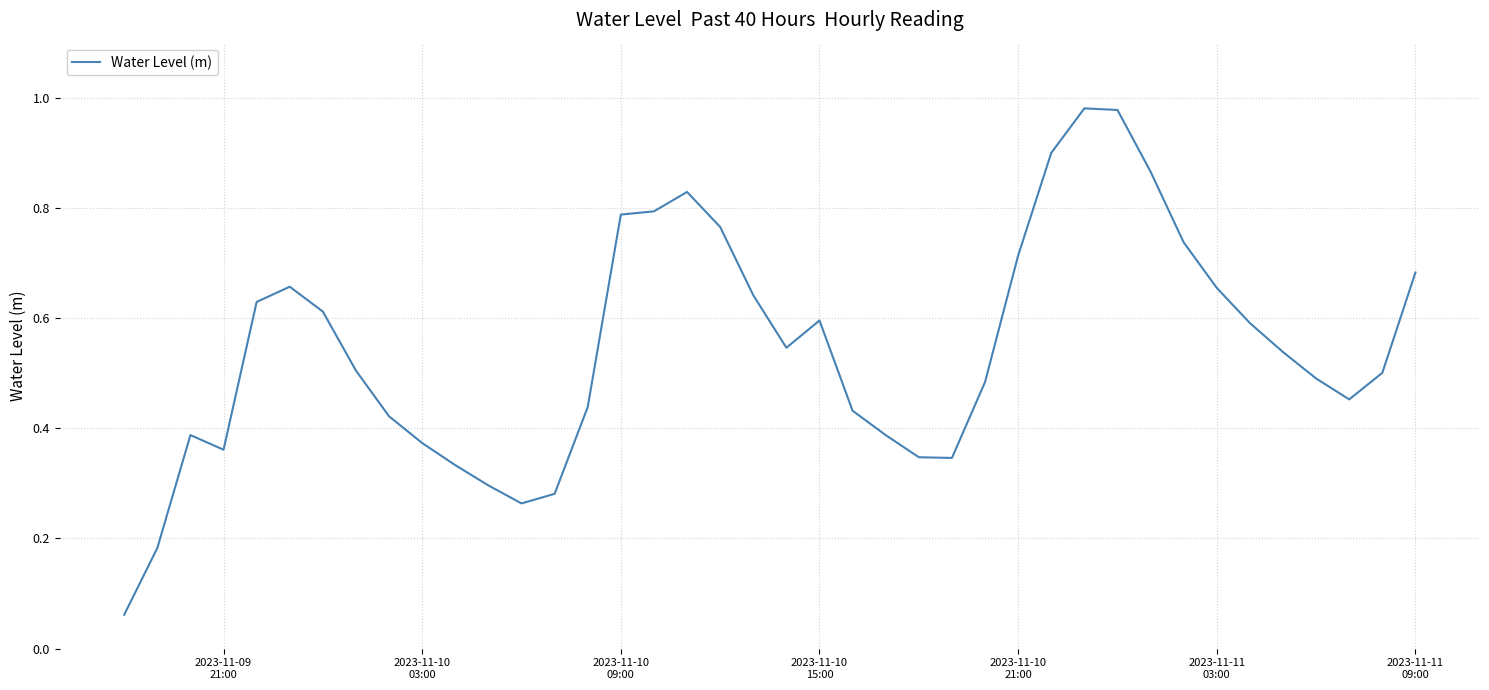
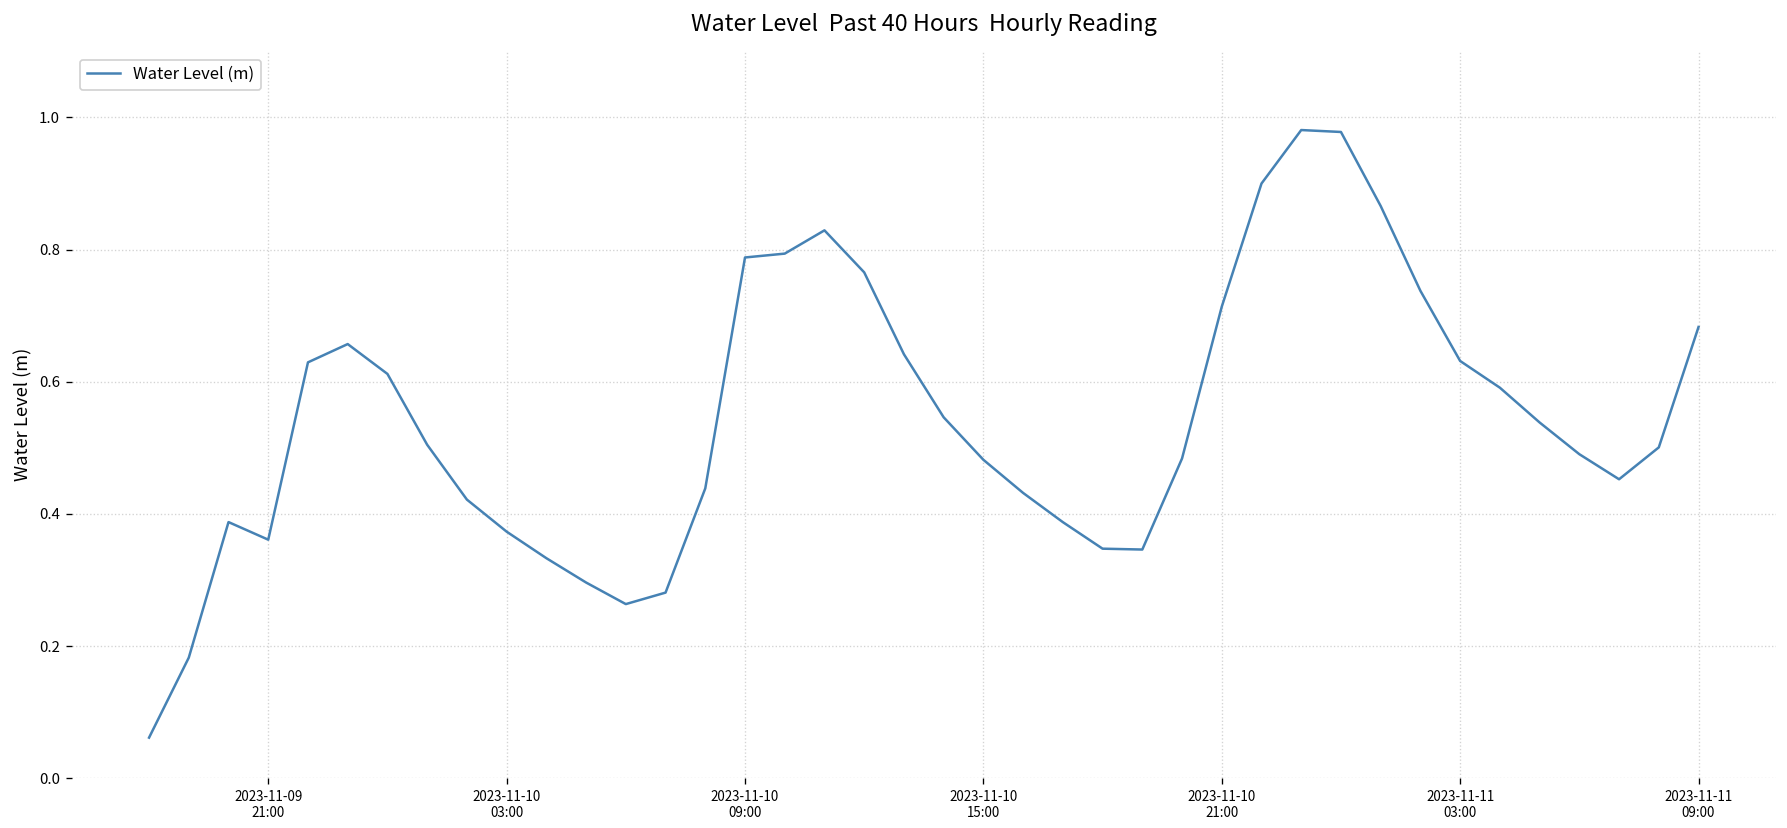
2023-11-10 15:00: 0.60 -> 0.48
2023-11-11 03:00: 0.65 -> 0.63
